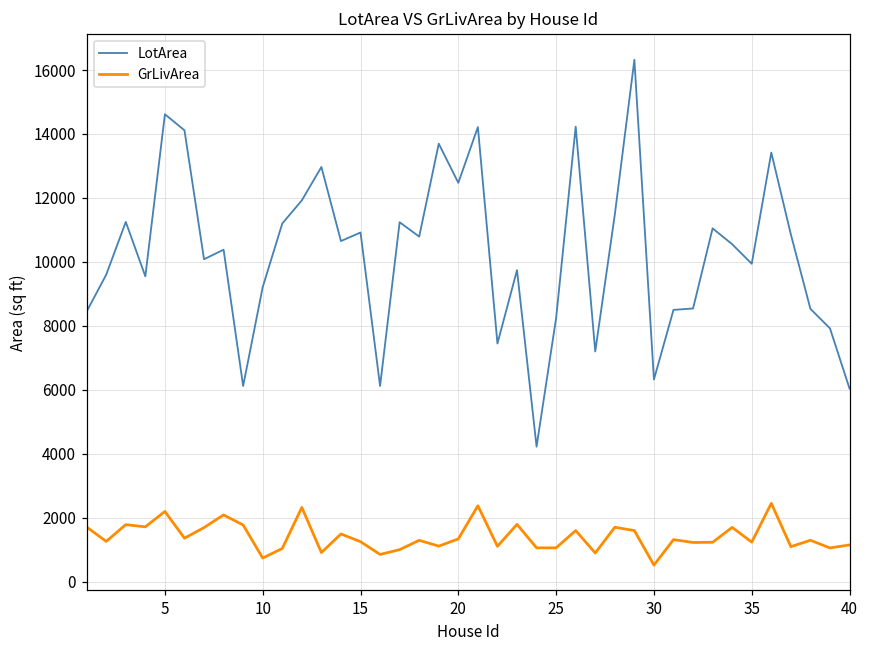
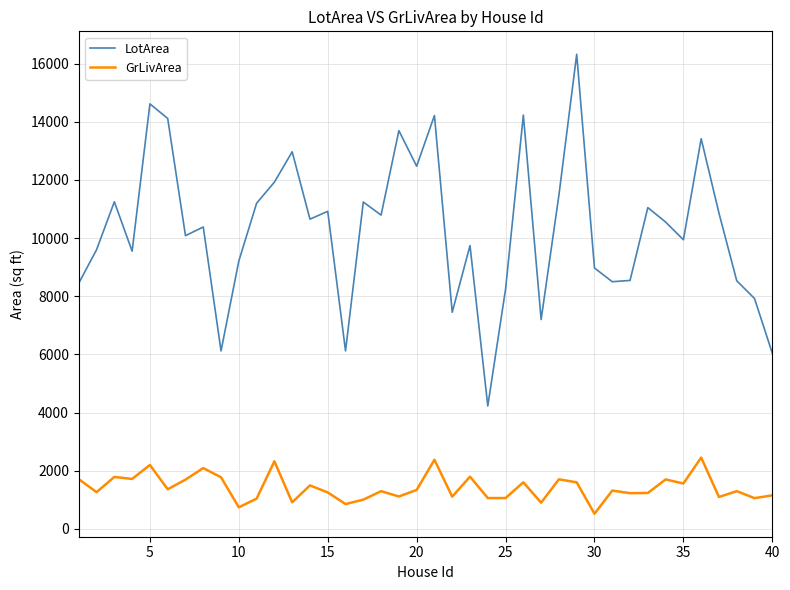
LotArea, 30: 6300 -> 9000
GrLivArea, 35: 1200 -> 1600
